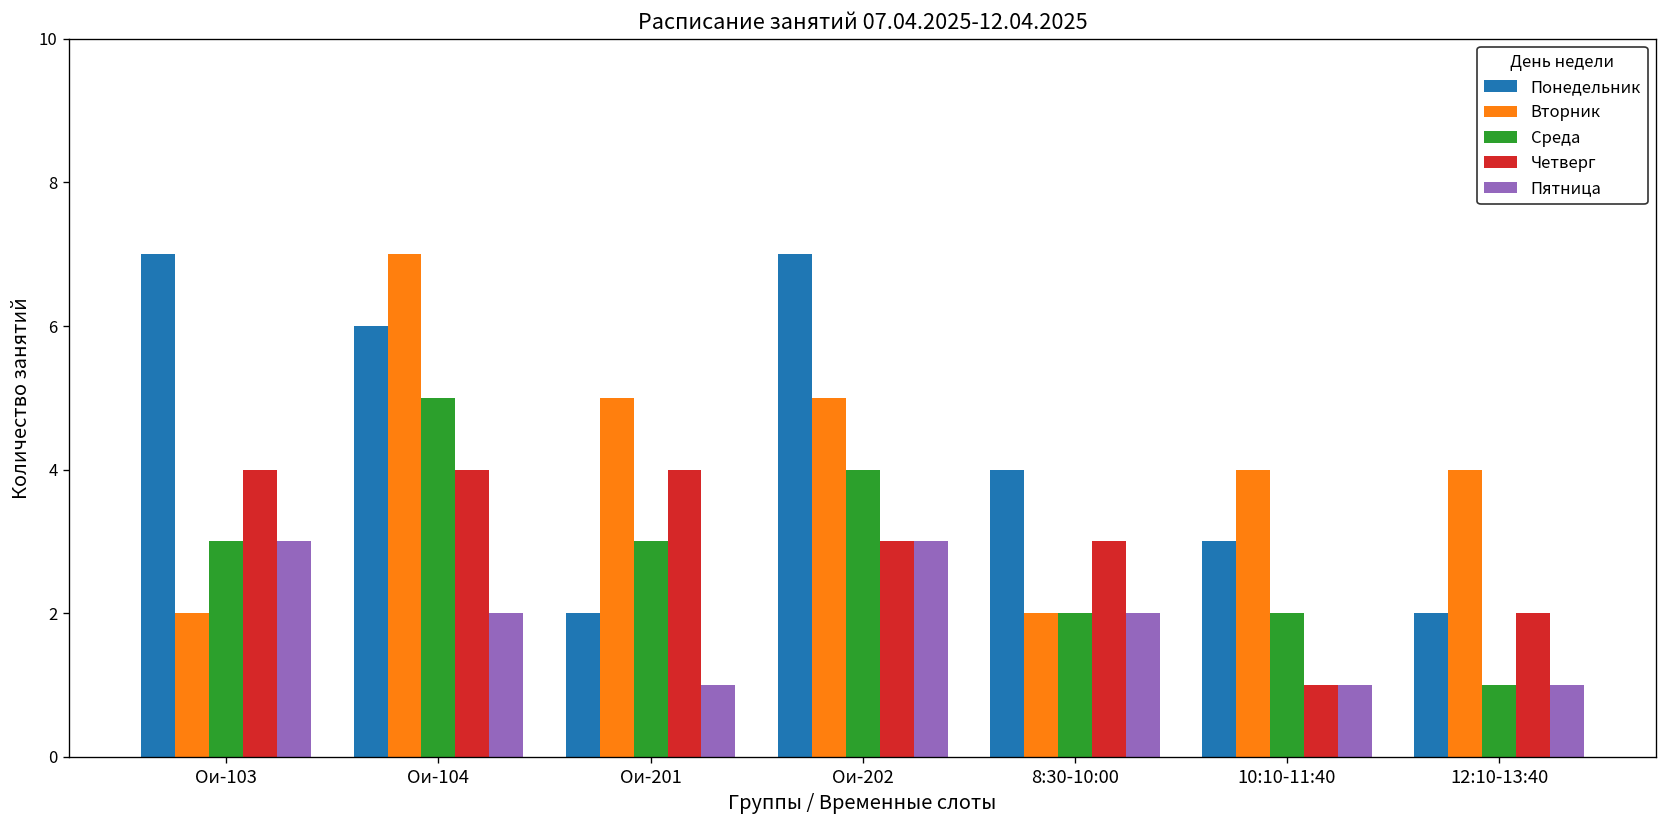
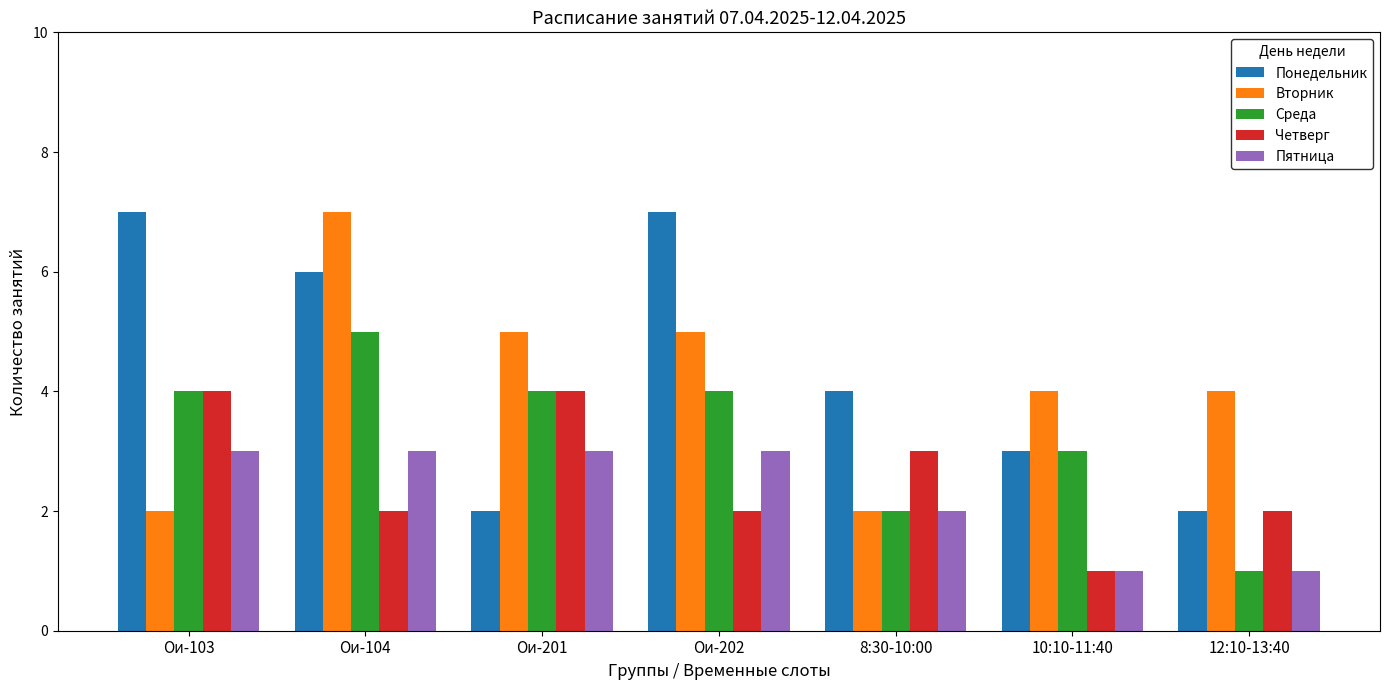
Среда, Ои-103: 3 -> 4
Четверг, Ои-104: 4 -> 2
Пятница, Ои-104: 2 -> 3
Среда, Ои-201: 3 -> 4
Пятница, Ои-201: 1 -> 3
Четверг, Ои-202: 3 -> 2
Среда, 10:10-11:40: 2 -> 3
